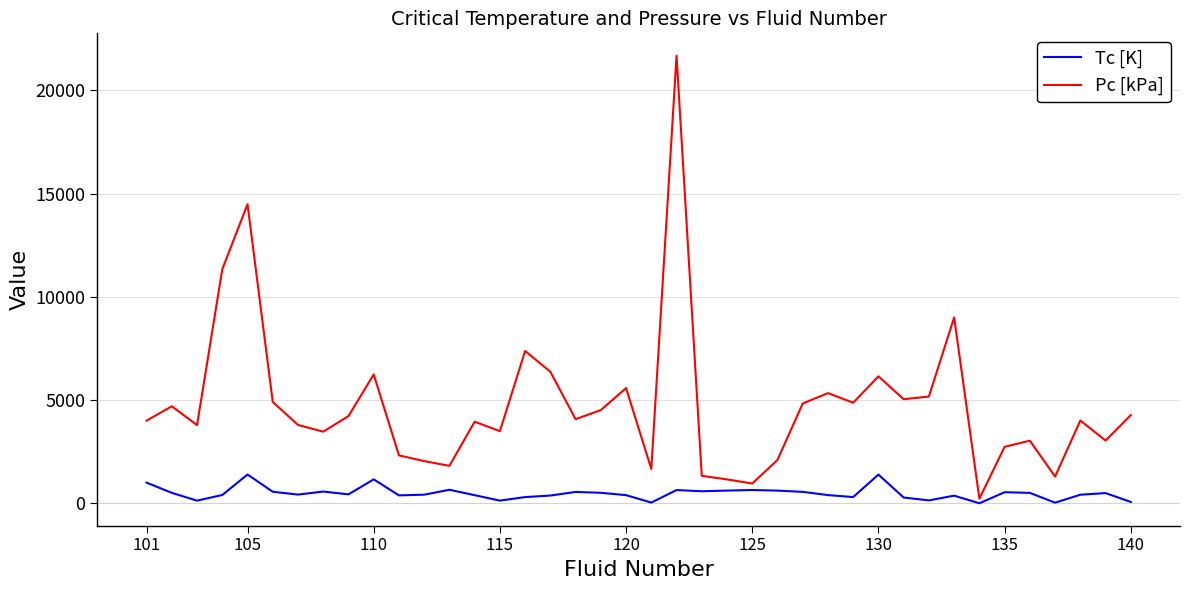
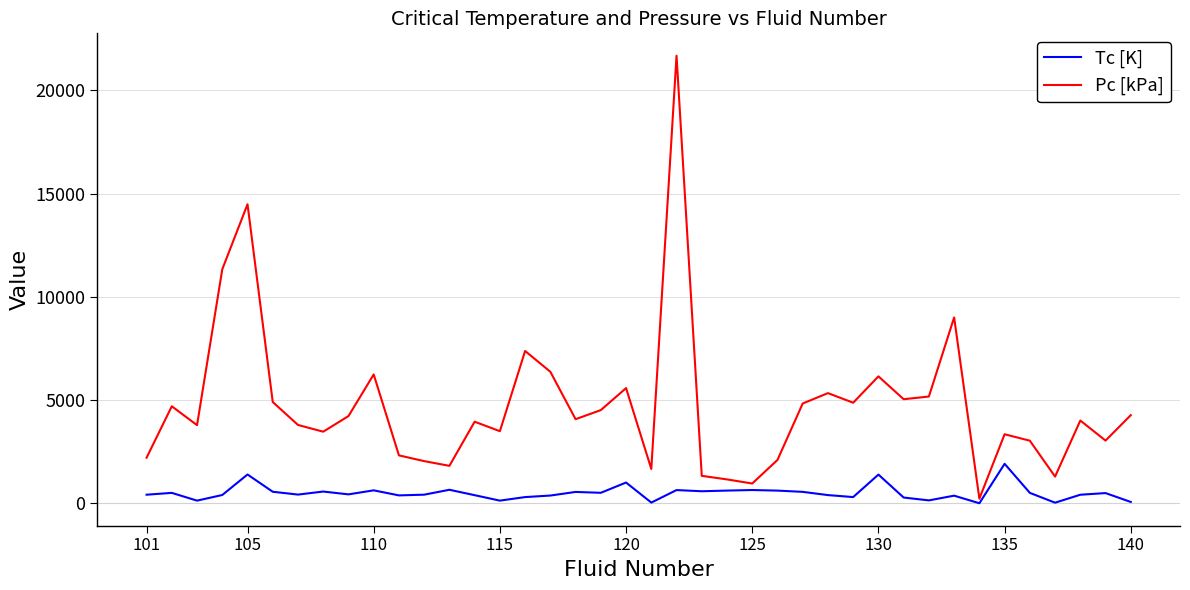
Tc [K], 101: 1000 -> 400
Pc [kPa], 101: 4000 -> 2200
Tc [K], 110: 1200 -> 600
Tc [K], 120: 400 -> 1000
Tc [K], 135: 500 -> 1900
Pc [kPa], 135: 2700 -> 3300
